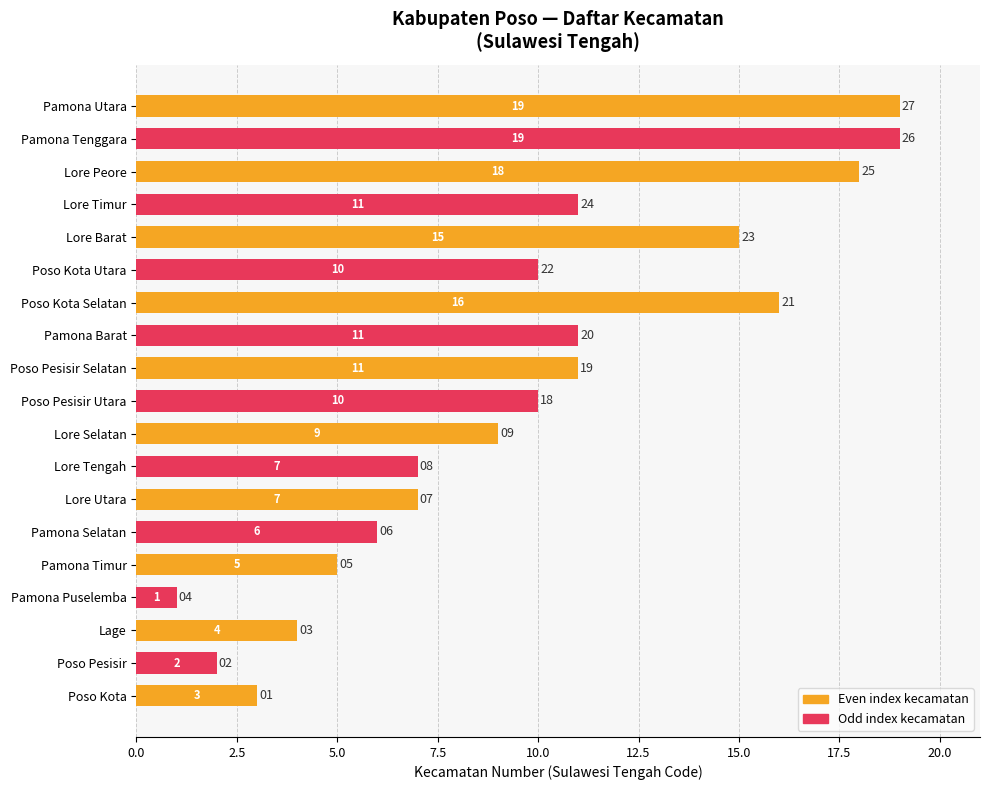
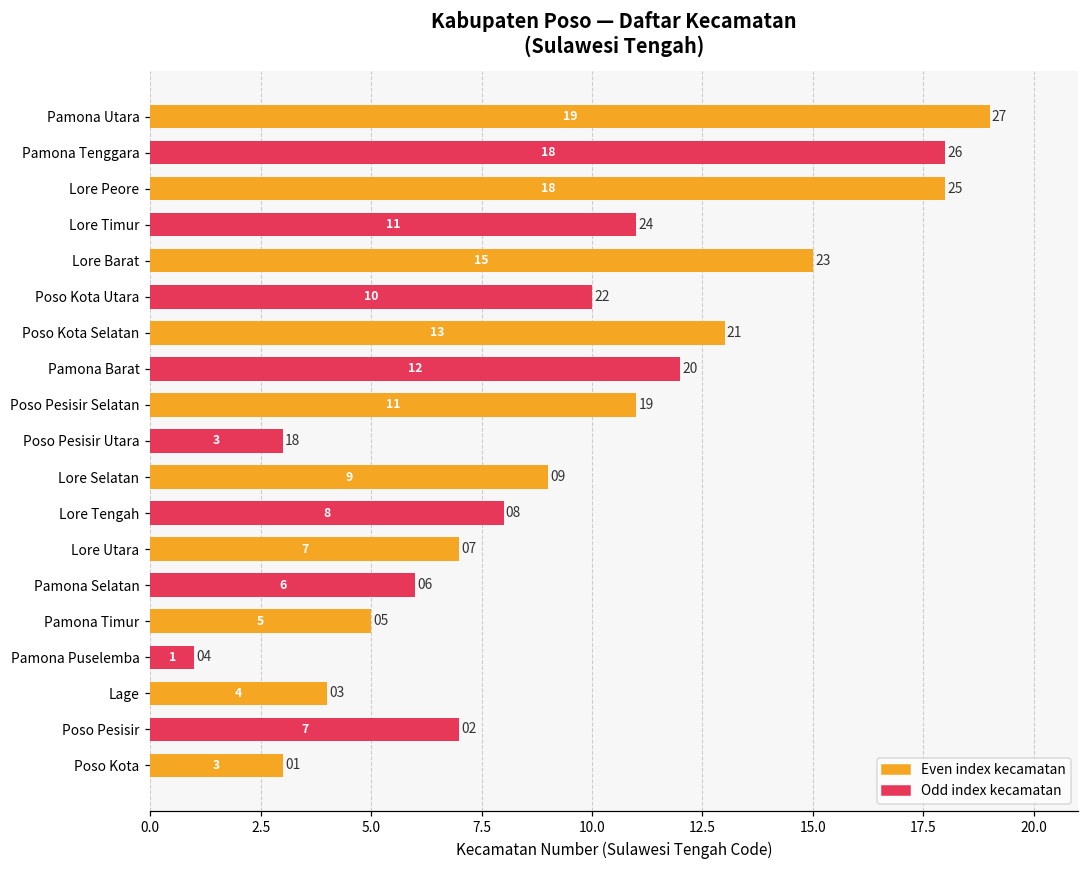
Pamona Tenggara: 19 -> 18
Poso Kota Selatan: 16 -> 13
Pamona Barat: 11 -> 12
Poso Pesisir Utara: 10 -> 3
Lore Tengah: 7 -> 8
Poso Pesisir: 2 -> 7
